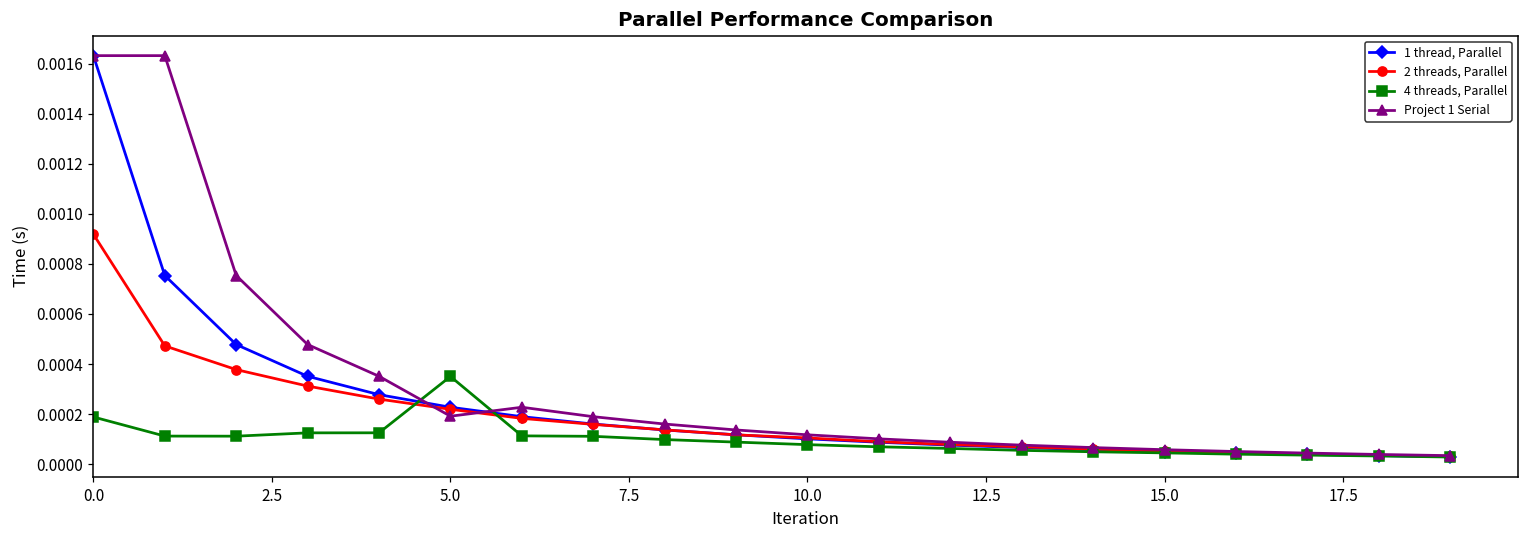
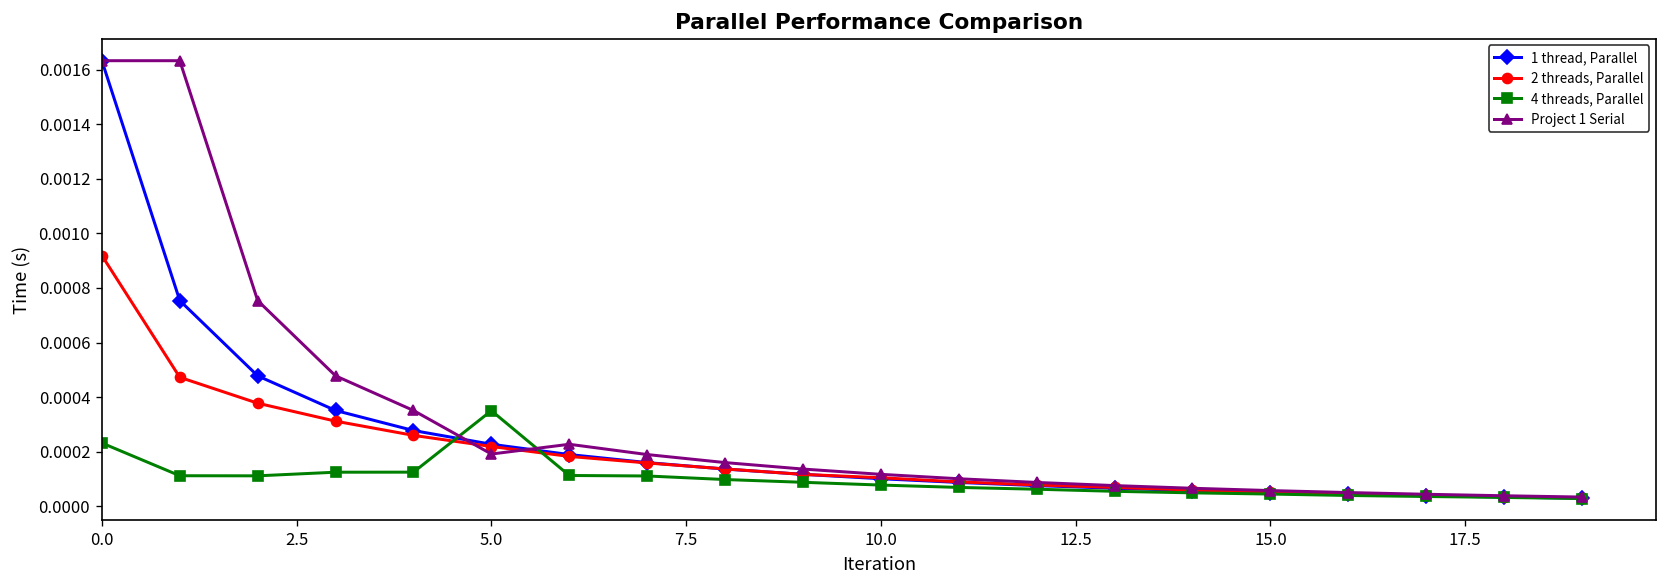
4 threads, Parallel, 0.0: 0.00019 -> 0.00023
